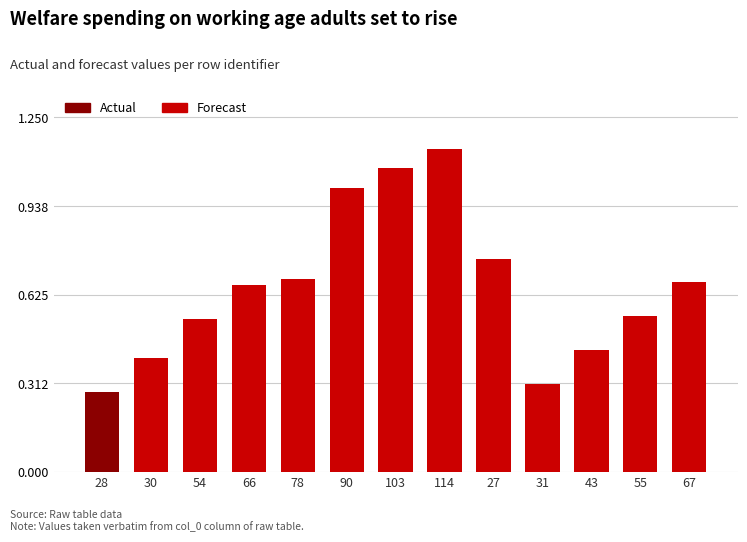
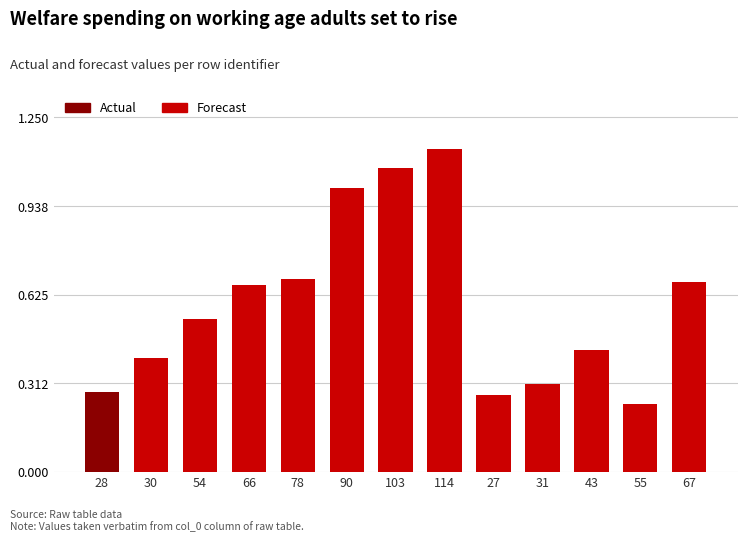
27: 0.75 -> 0.27
55: 0.55 -> 0.24
